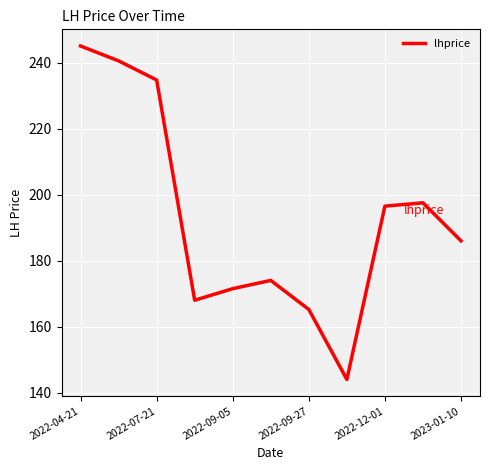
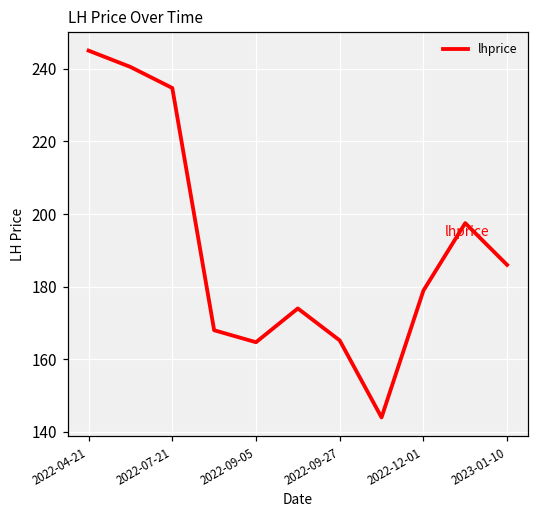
2022-09-05: 172 -> 165
2022-12-01: 197 -> 179
